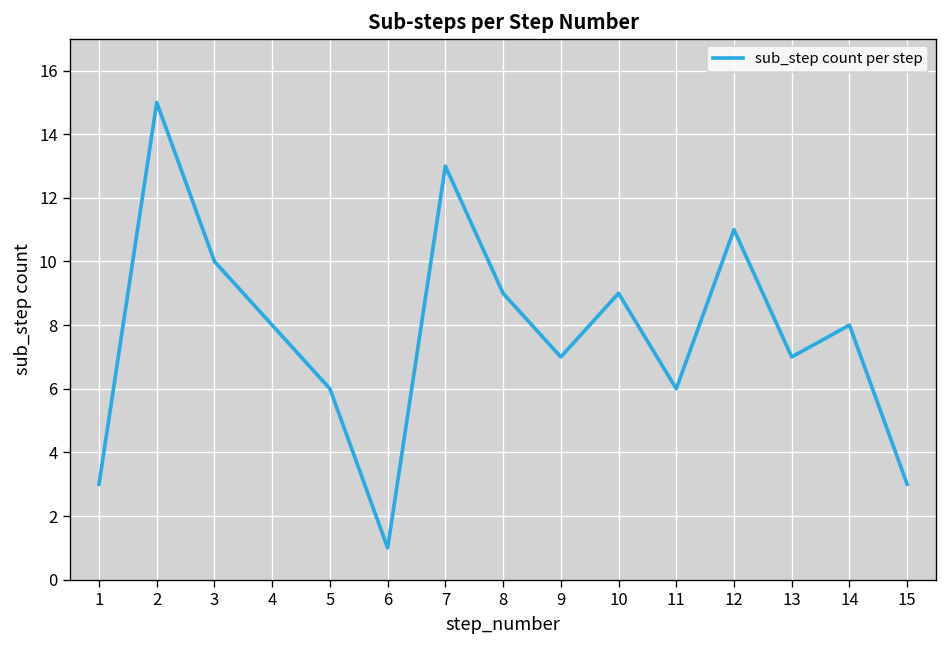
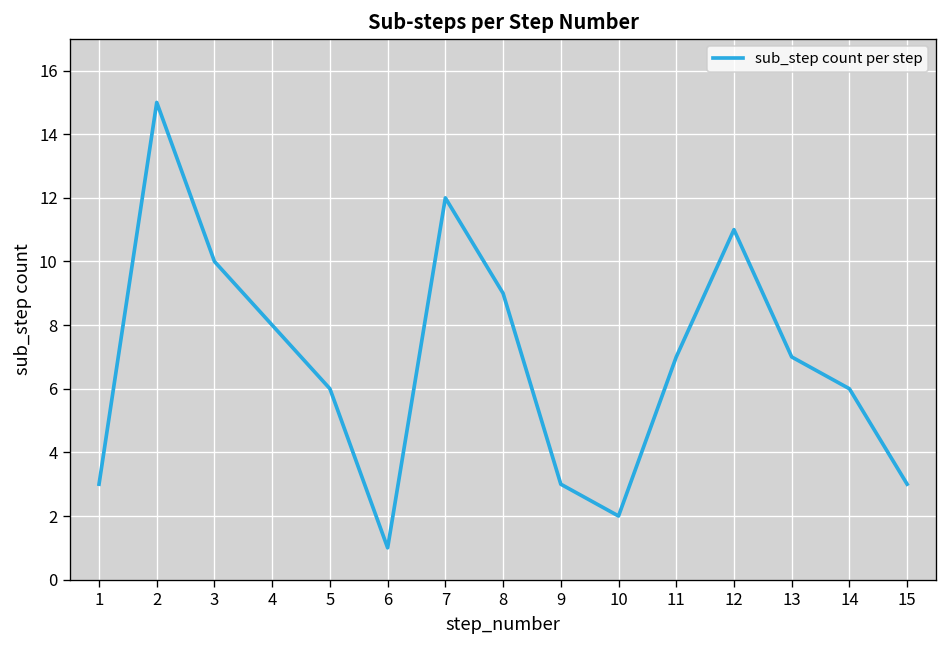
7: 13 -> 12
9: 7 -> 3
10: 9 -> 2
11: 6 -> 7
14: 8 -> 6
